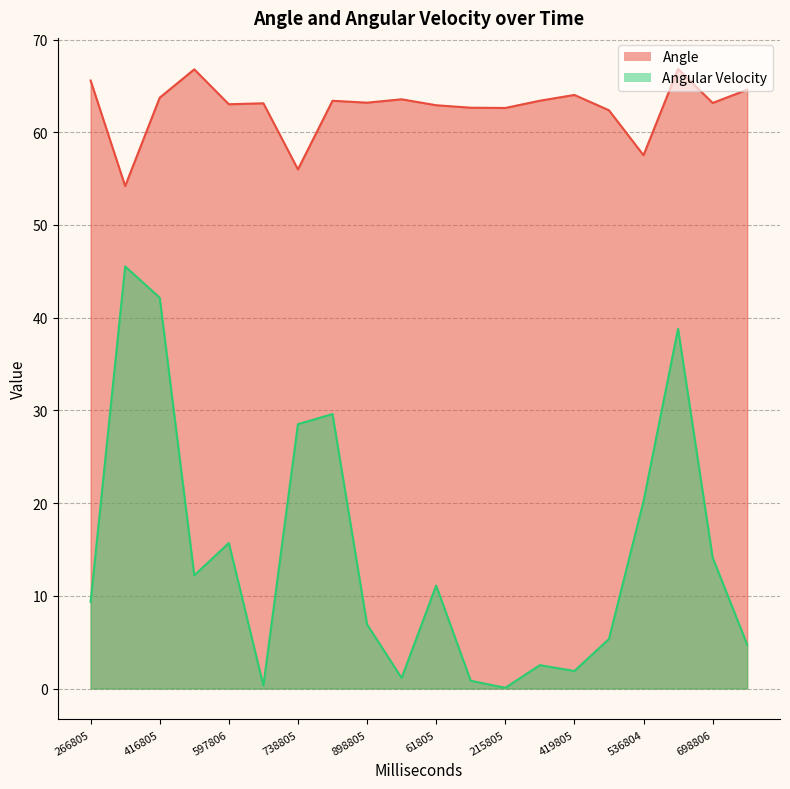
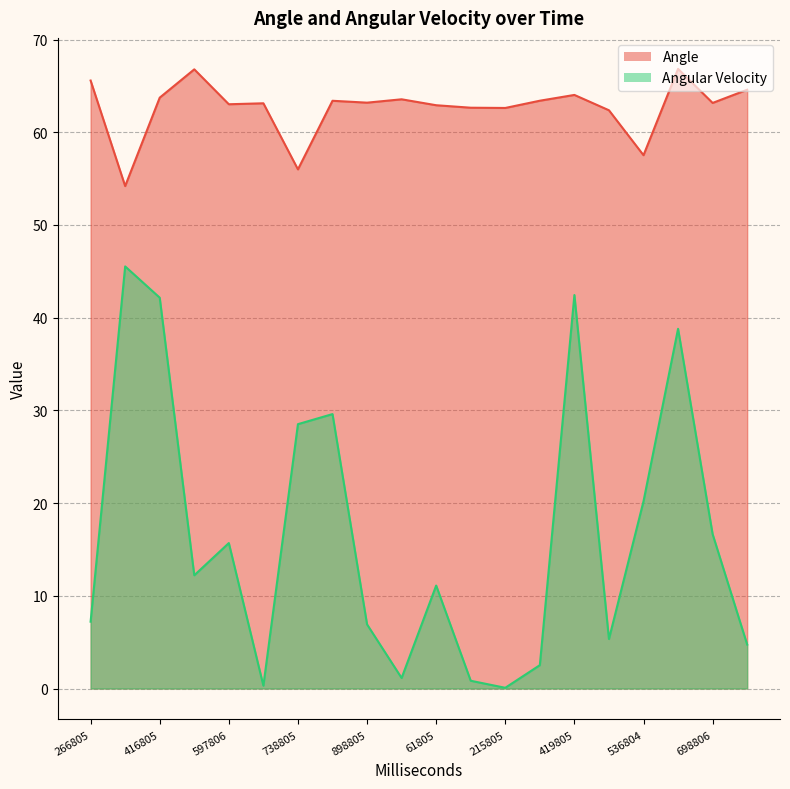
Angular Velocity, 266805: 9 -> 7
Angular Velocity, 419805: 2 -> 42
Angular Velocity, 698806: 14 -> 17
